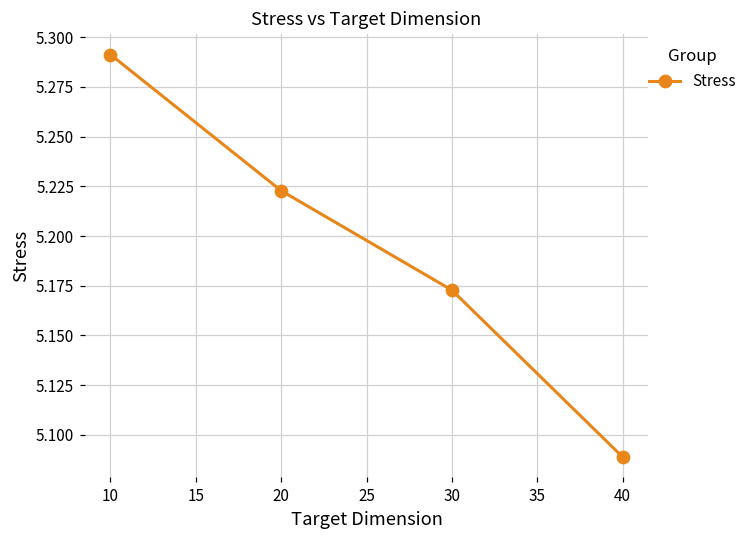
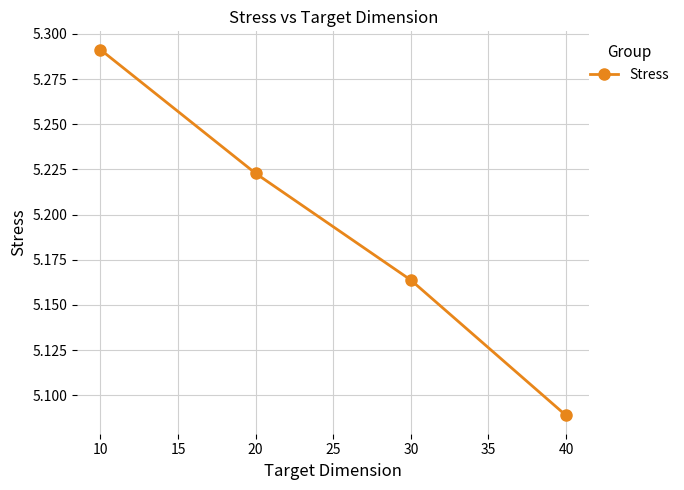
30: 5.173 -> 5.164
